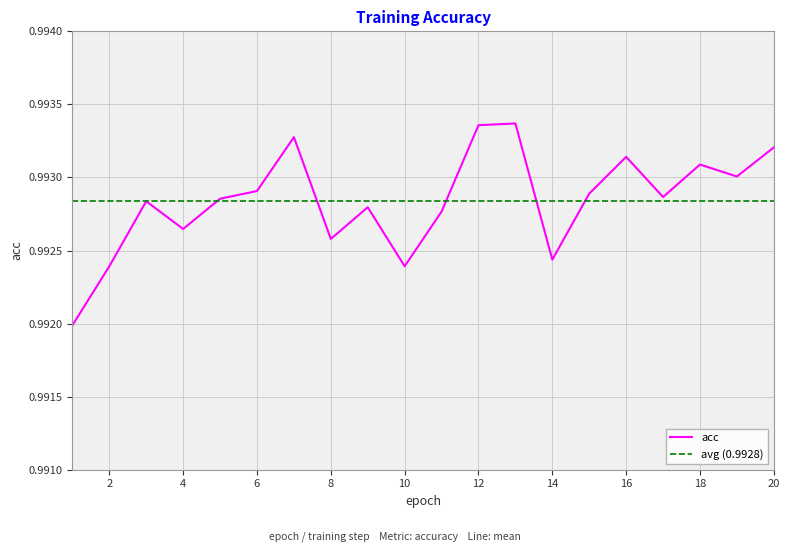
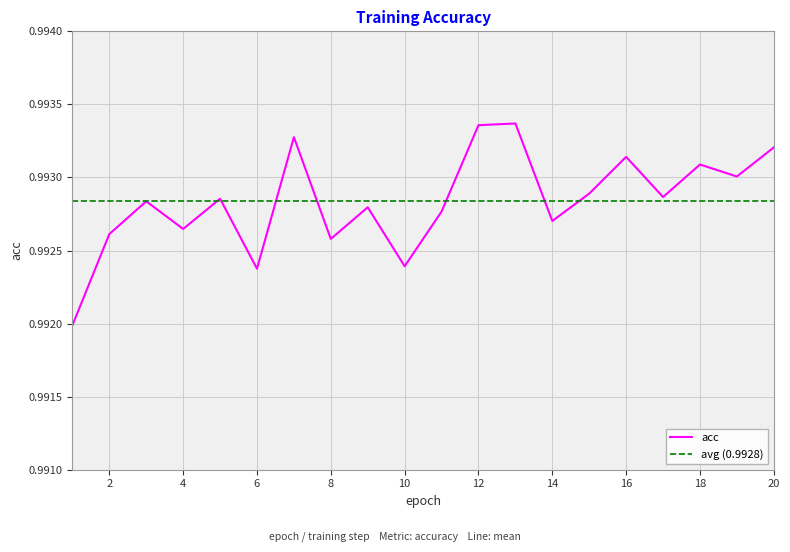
2: 0.99239 -> 0.99261
6: 0.99291 -> 0.99238
14: 0.99244 -> 0.99270
